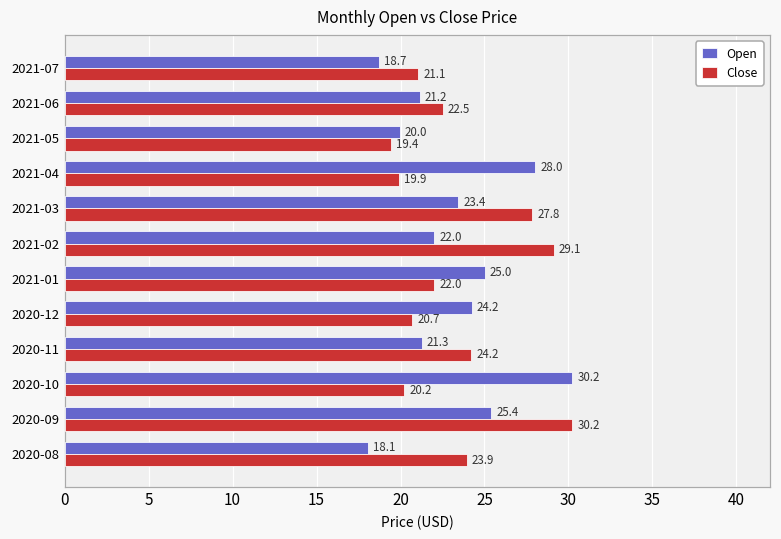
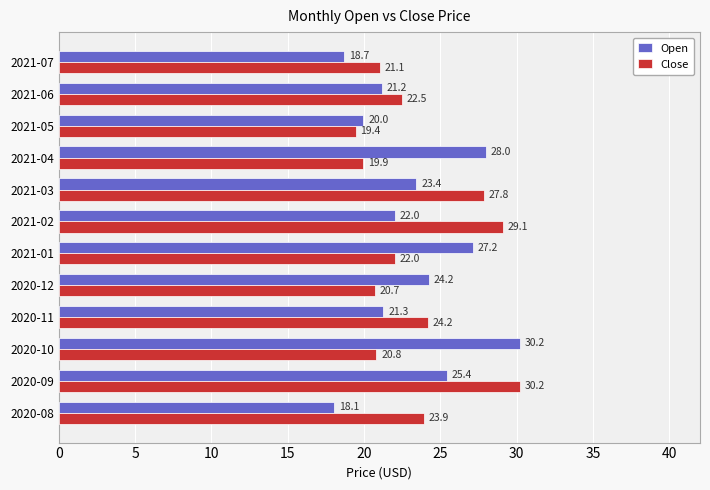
Open, 2021-01: 25.0 -> 27.2
Close, 2020-10: 20.2 -> 20.8
